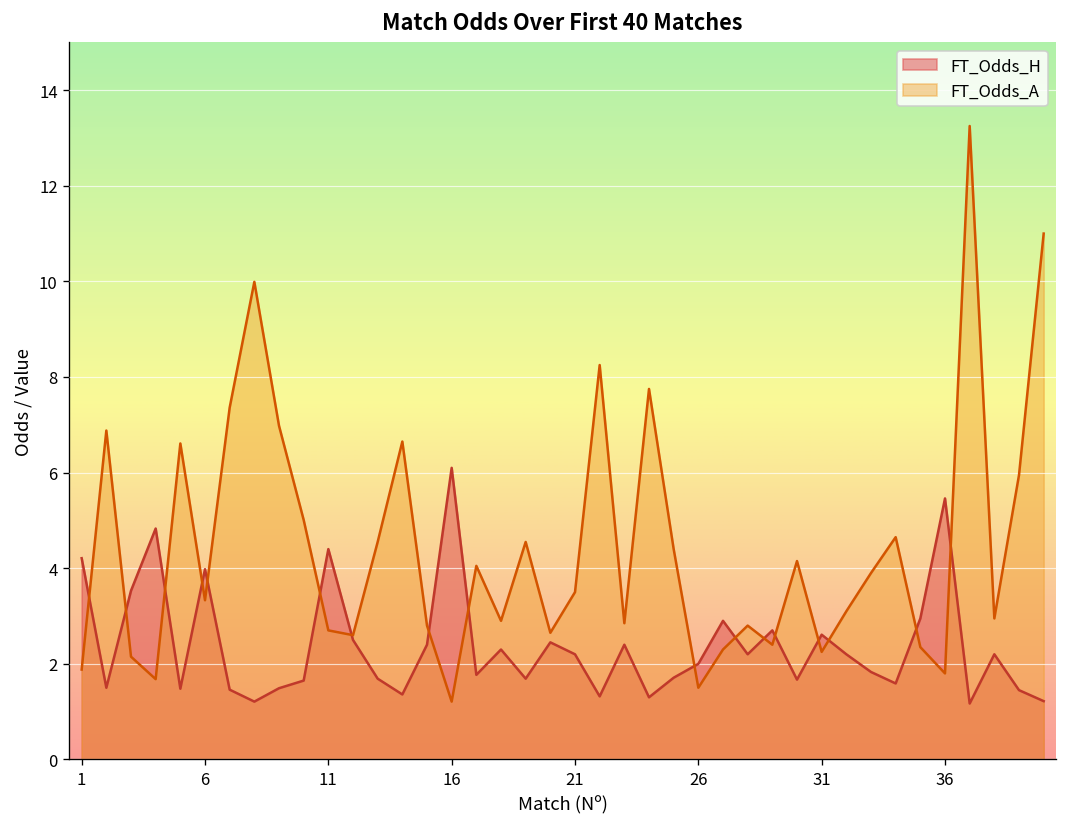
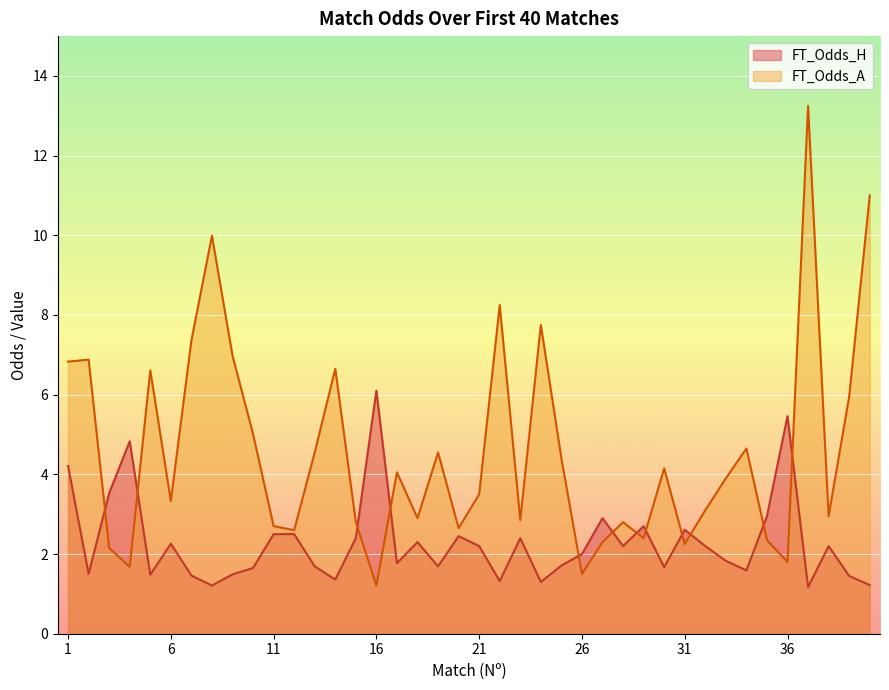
FT_Odds_A, 1: 1.9 -> 6.8
FT_Odds_H, 6: 4.0 -> 2.3
FT_Odds_H, 11: 4.4 -> 2.5
